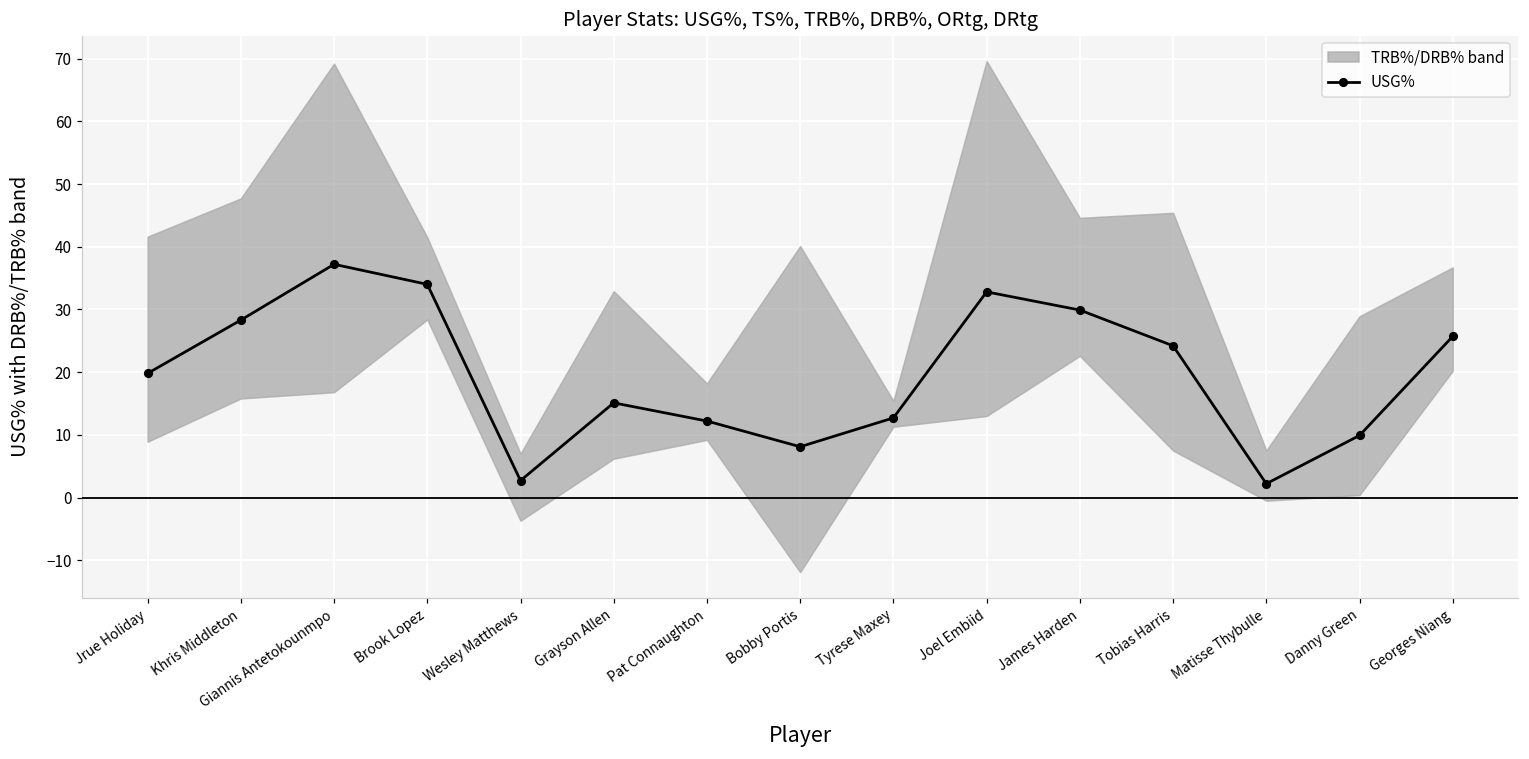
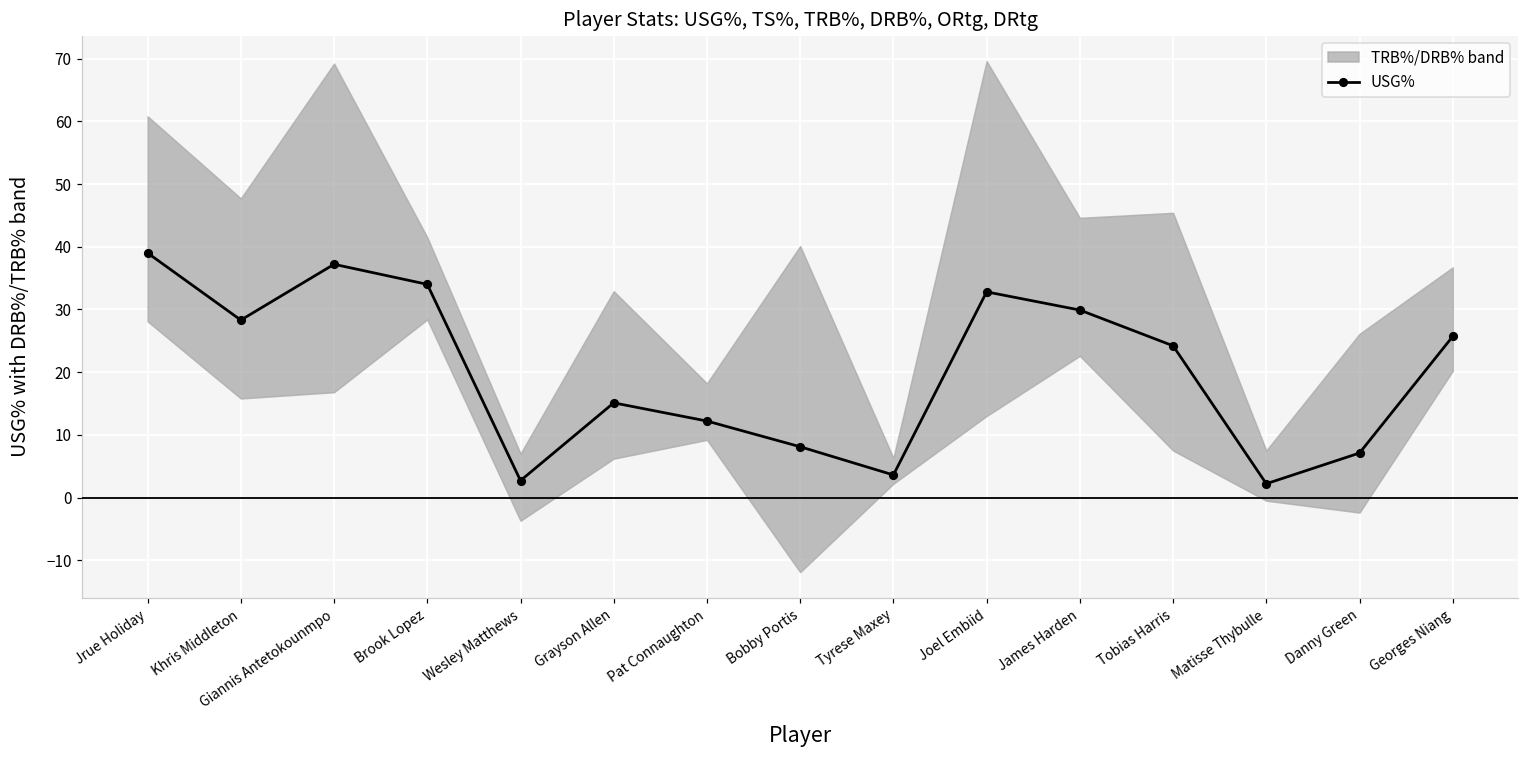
USG%, Jrue Holiday: 20 -> 39
USG%, Tyrese Maxey: 13 -> 4
USG%, Danny Green: 10 -> 7
